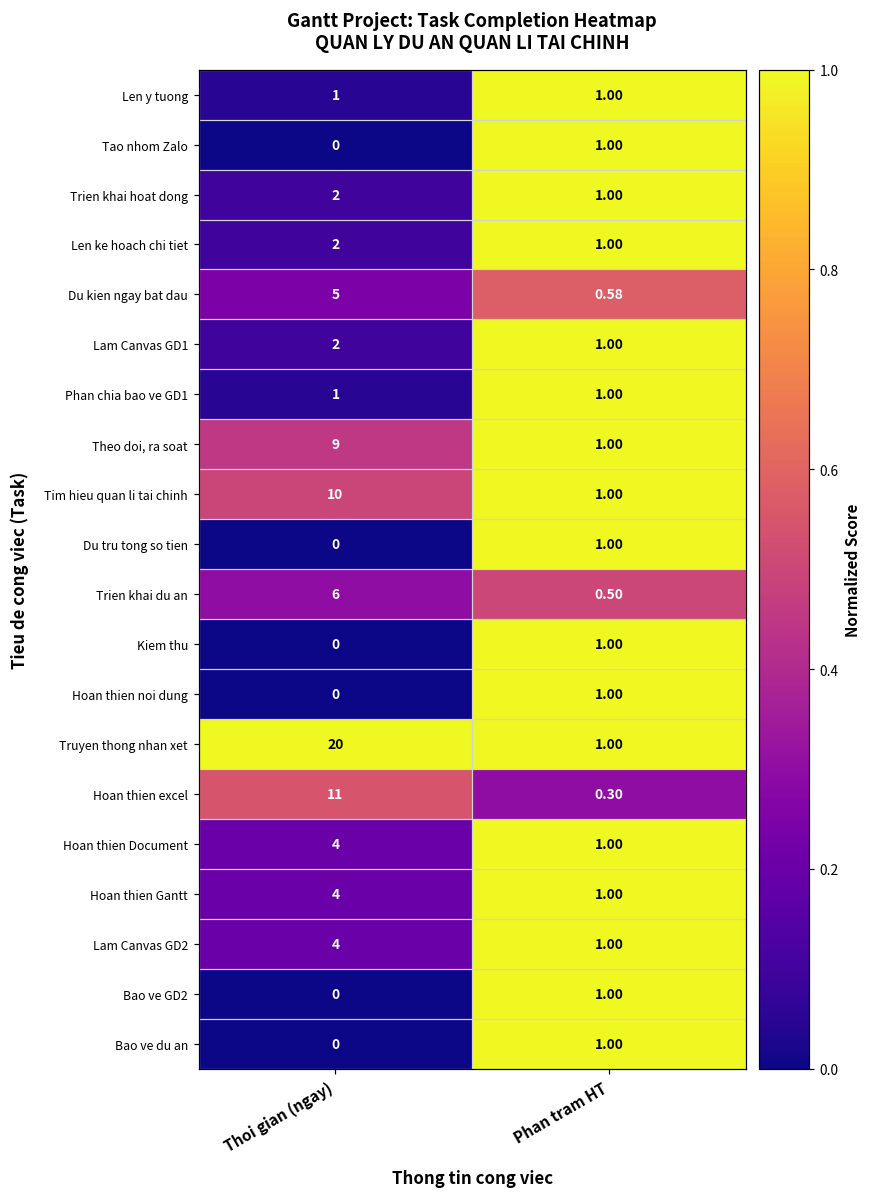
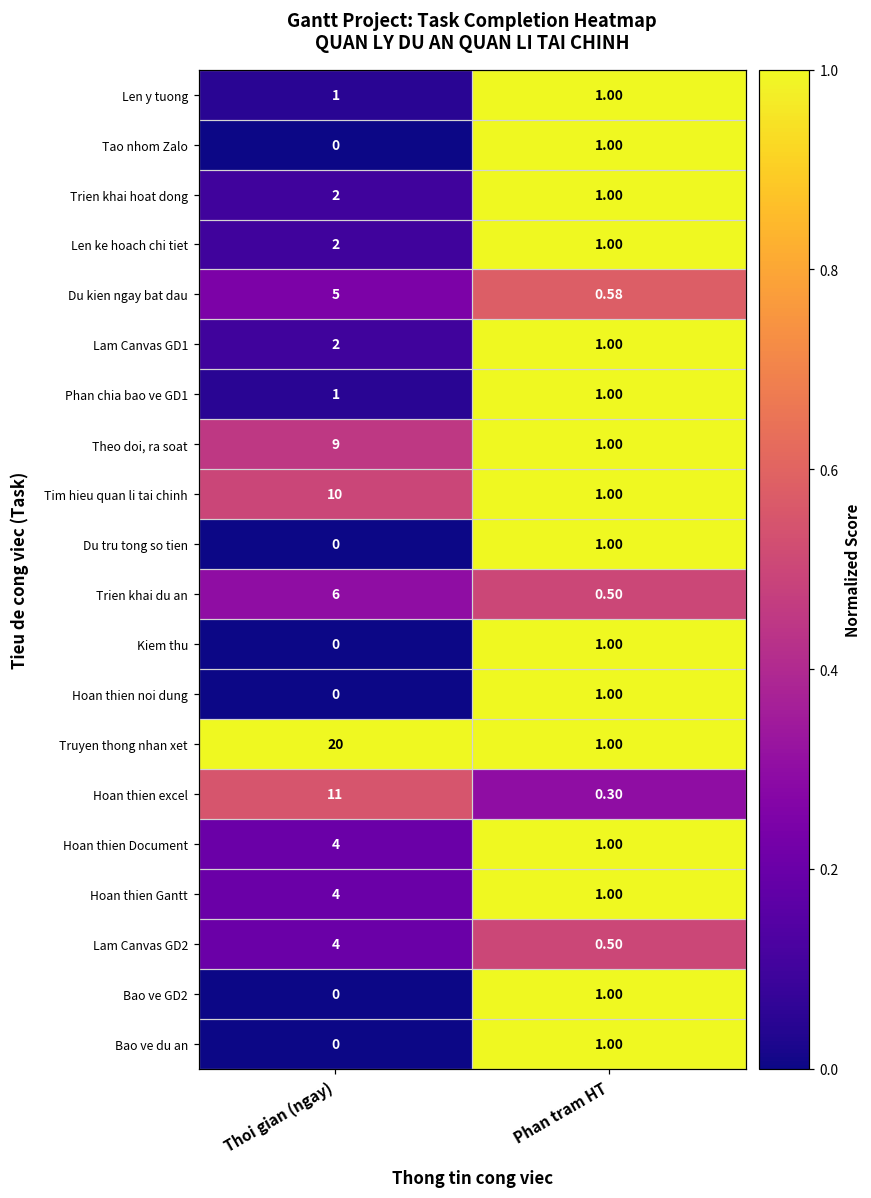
Lam Canvas GD2, Phan tram HT: 1.00 -> 0.50
